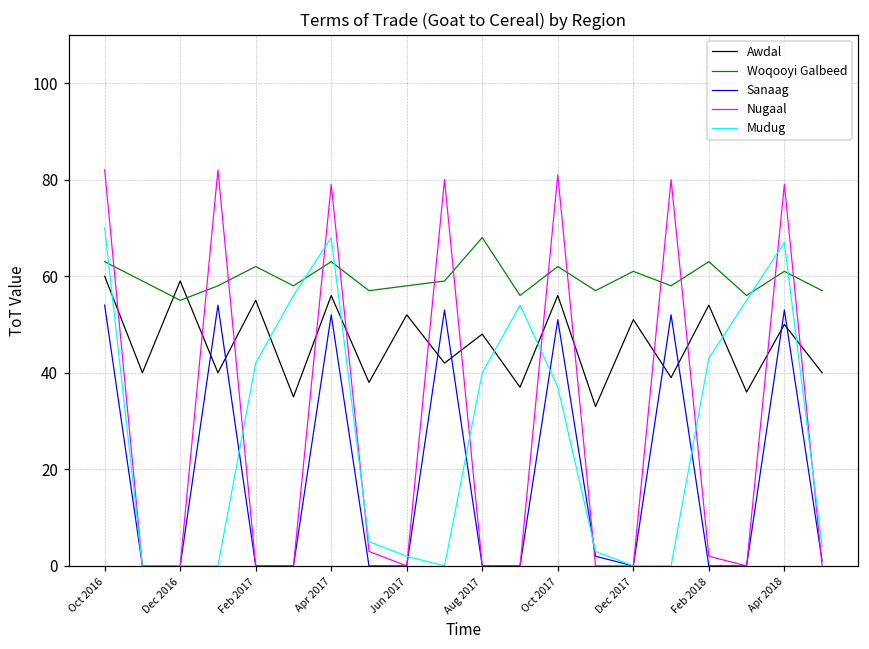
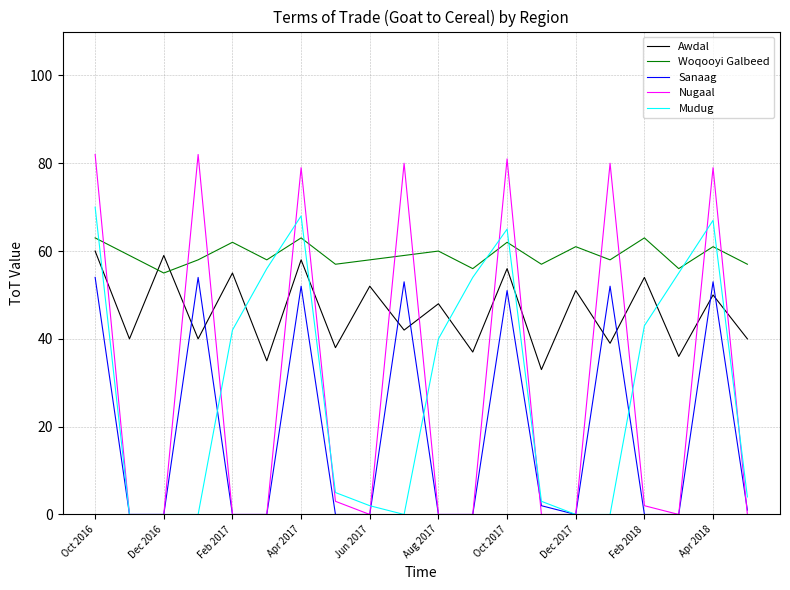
Awdal, Apr 2017: 56 -> 58
Woqooyi Galbeed, Aug 2017: 68 -> 60
Mudug, Oct 2017: 37 -> 65
